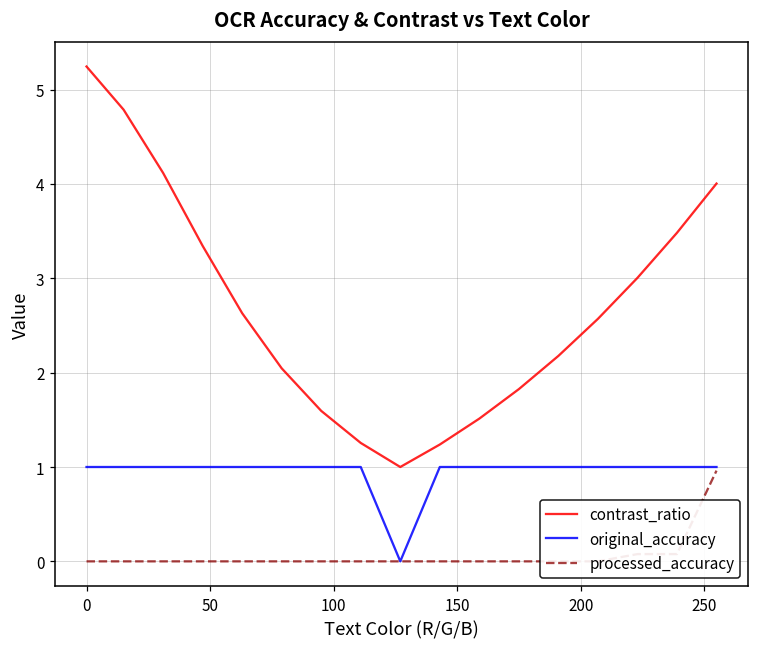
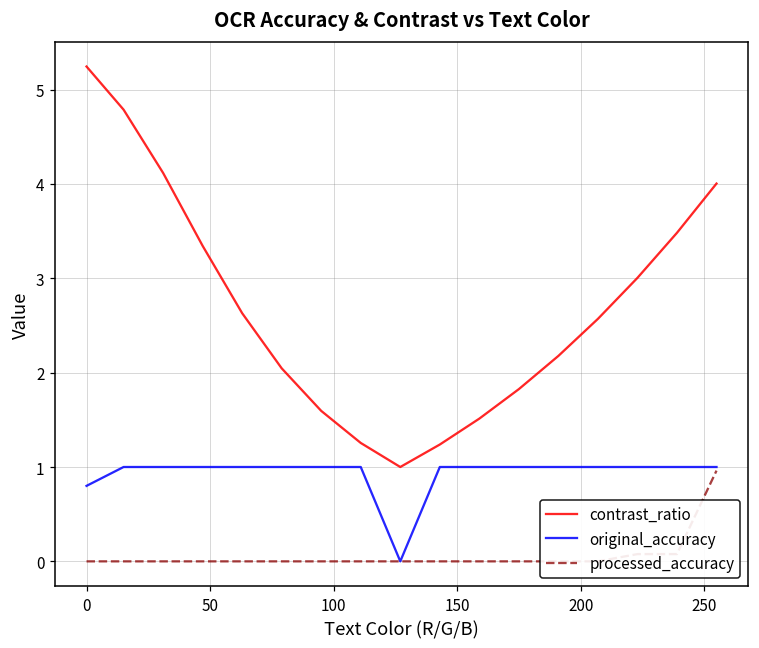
original_accuracy, 0: 1.0 -> 0.8
